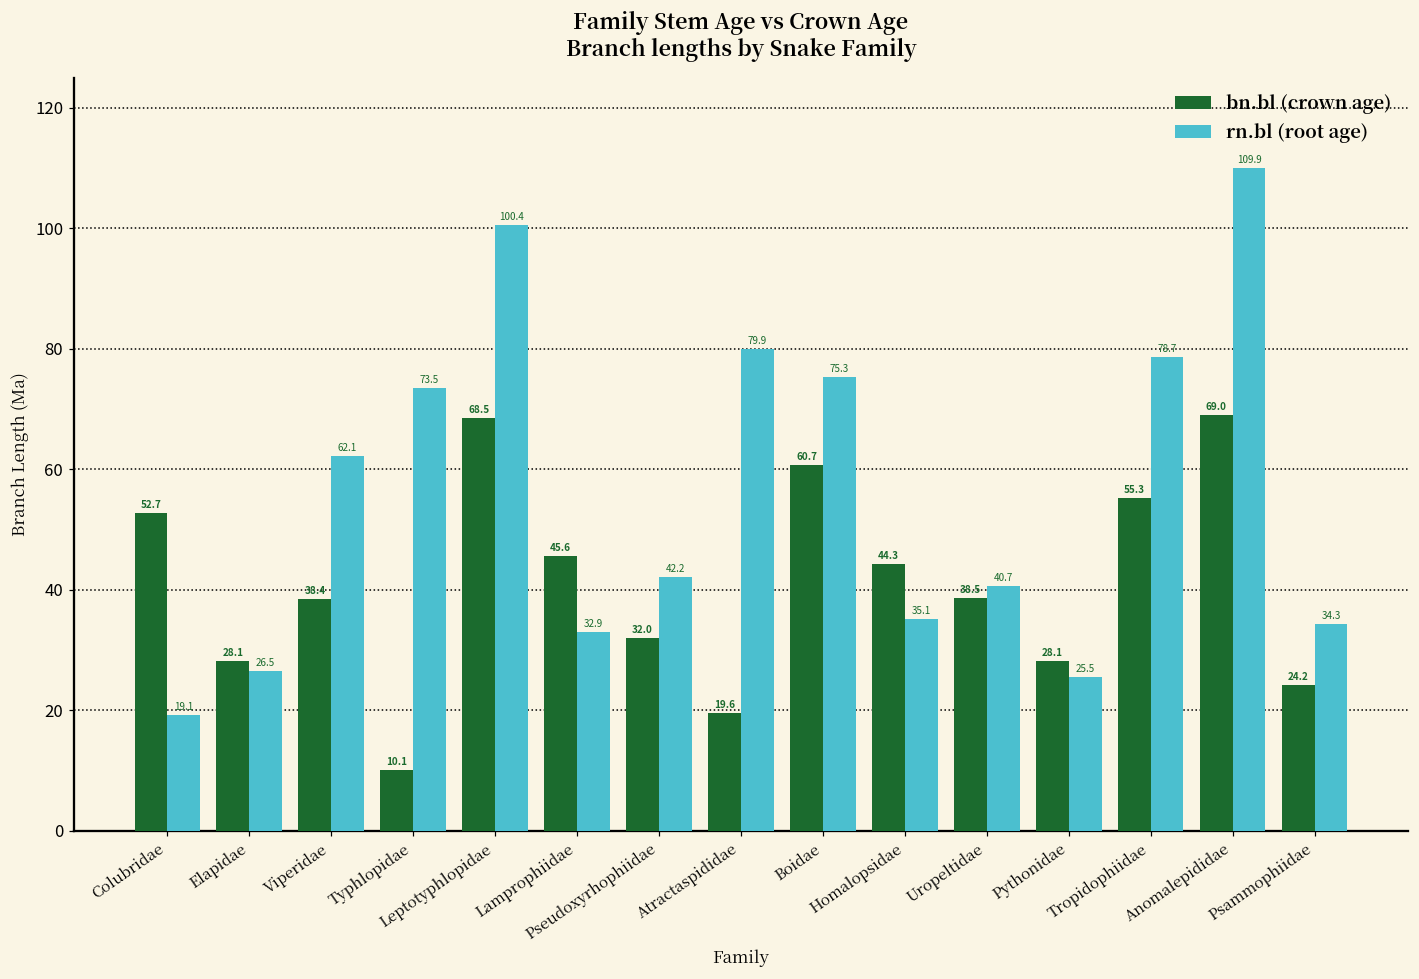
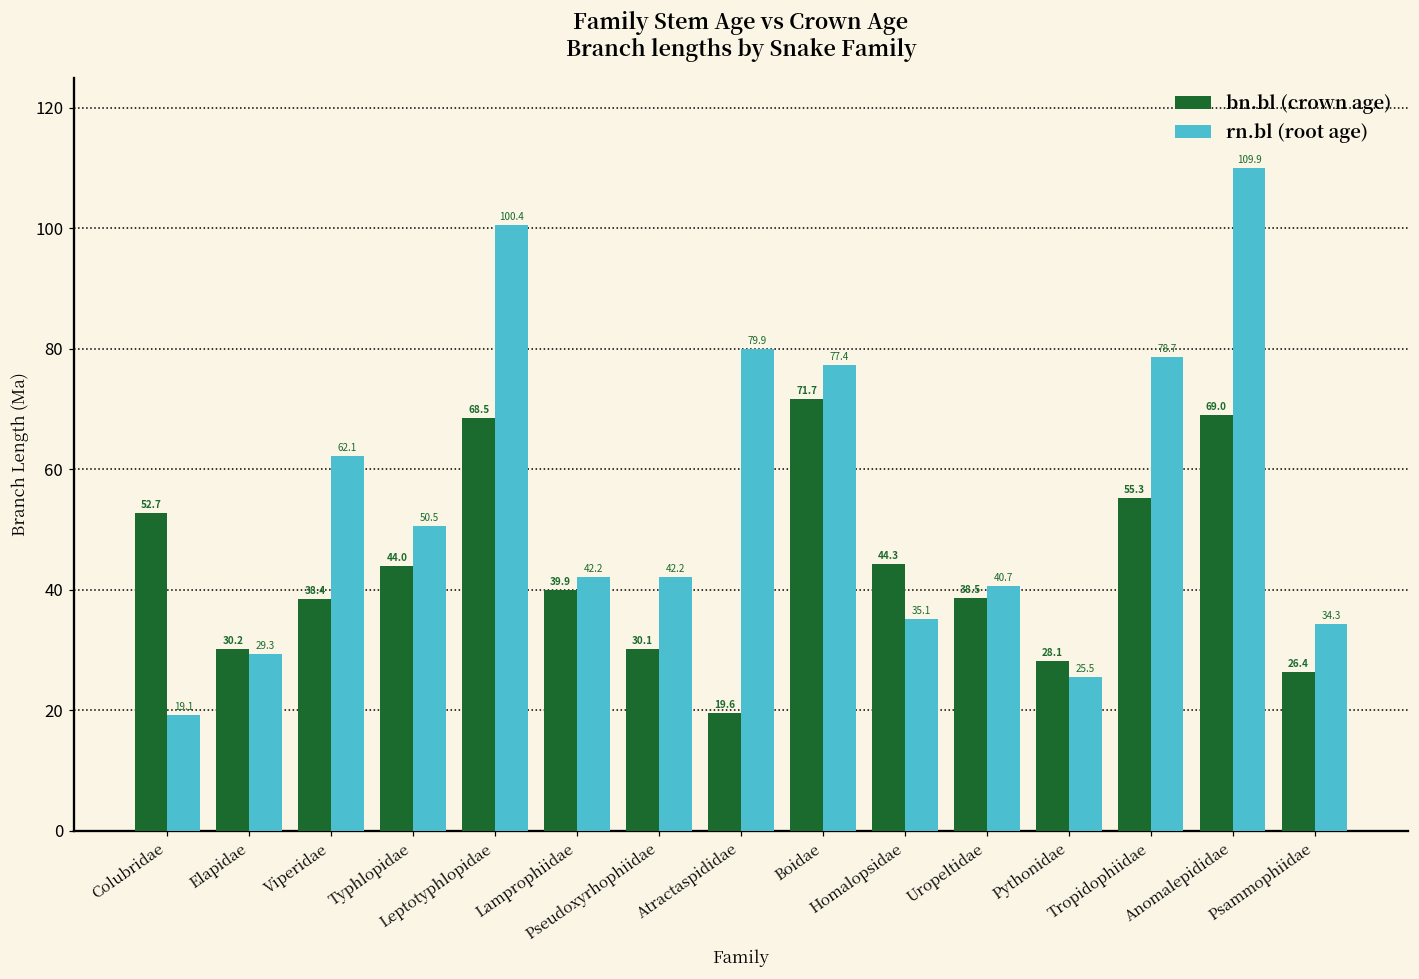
bn.bl (crown age), Elapidae: 28.1 -> 30.2
rn.bl (root age), Elapidae: 26.5 -> 29.3
bn.bl (crown age), Typhlopidae: 10.1 -> 44.0
rn.bl (root age), Typhlopidae: 73.5 -> 50.5
bn.bl (crown age), Lamprophiidae: 45.6 -> 39.9
rn.bl (root age), Lamprophiidae: 32.9 -> 42.2
bn.bl (crown age), Pseudoxyrhophiidae: 32.0 -> 30.1
bn.bl (crown age), Boidae: 60.7 -> 71.7
rn.bl (root age), Boidae: 75.3 -> 77.4
bn.bl (crown age), Psammophiidae: 24.2 -> 26.4
